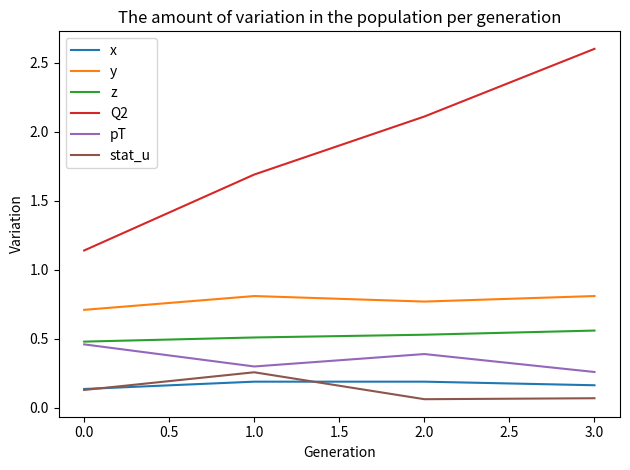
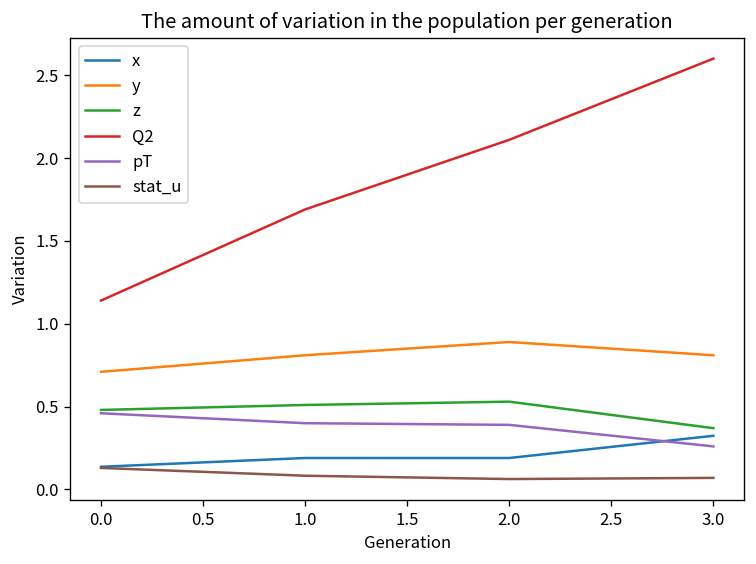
pT, 1.0: 0.3 -> 0.4
stat_u, 1.0: 0.26 -> 0.08
y, 2.0: 0.77 -> 0.89
x, 3.0: 0.16 -> 0.32
z, 3.0: 0.56 -> 0.37
